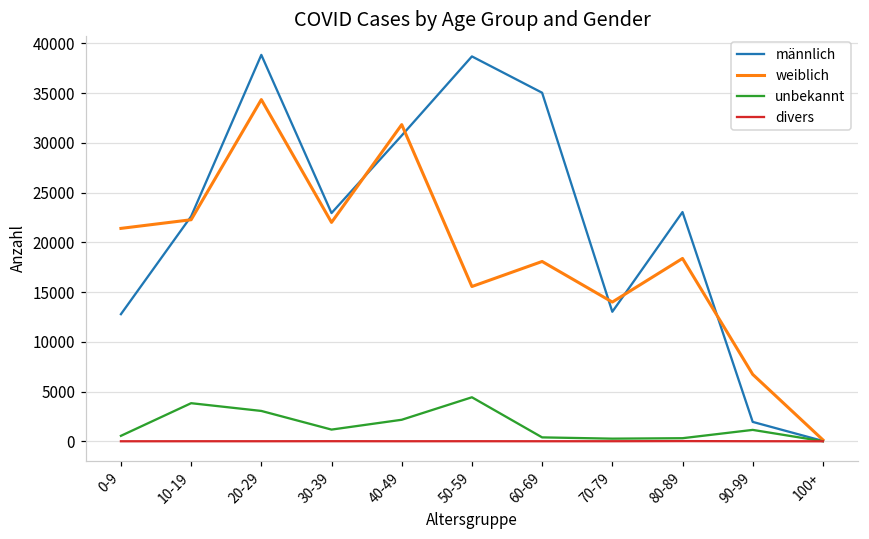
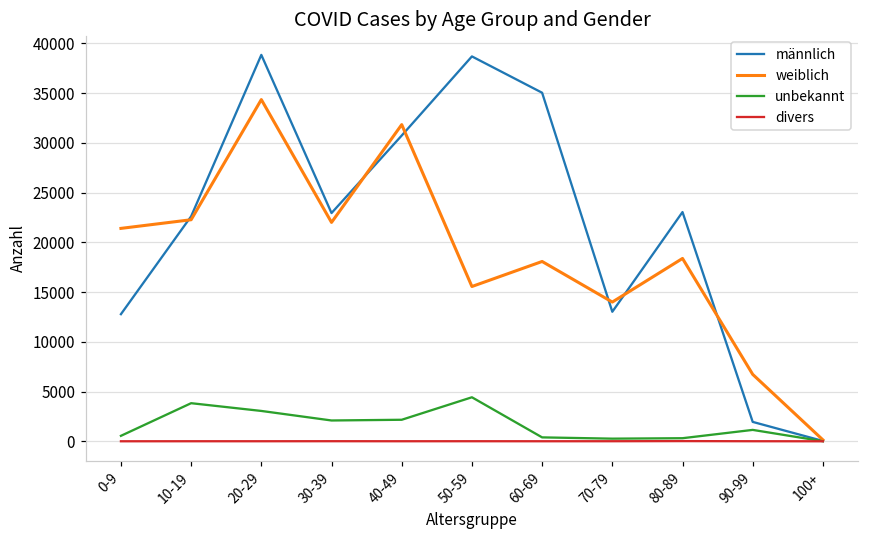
unbekannt, 30-39: 1000 -> 2000
